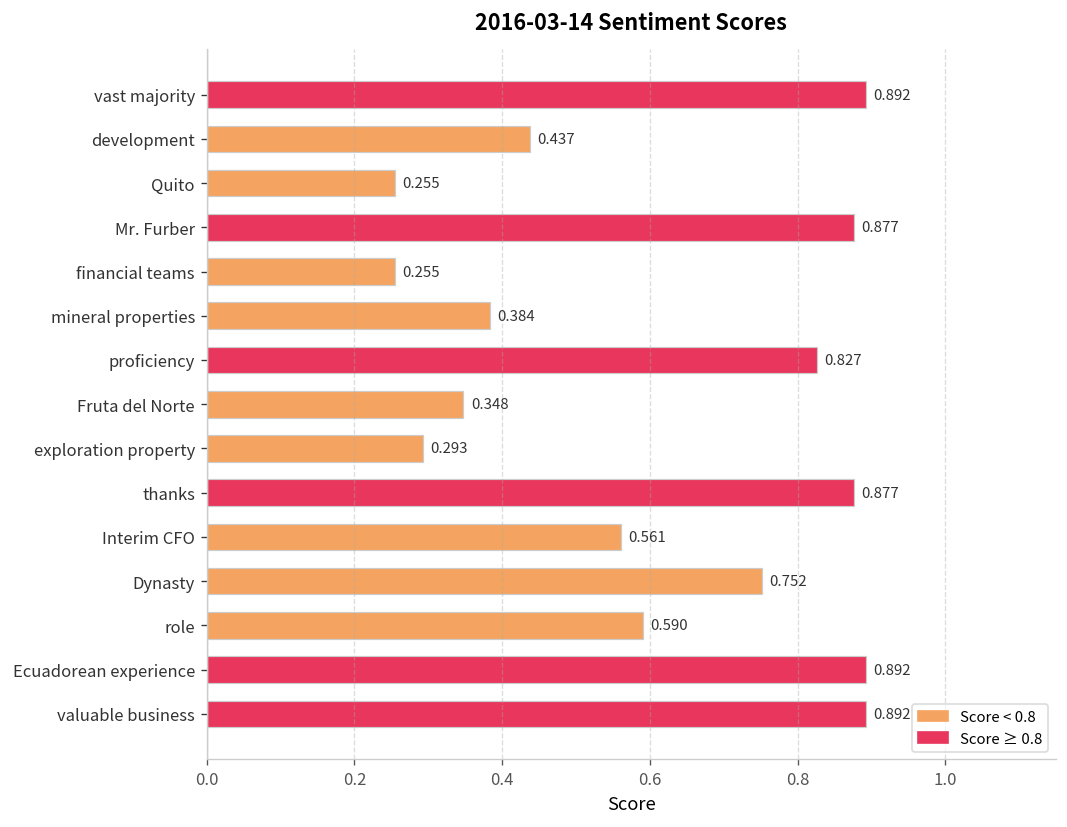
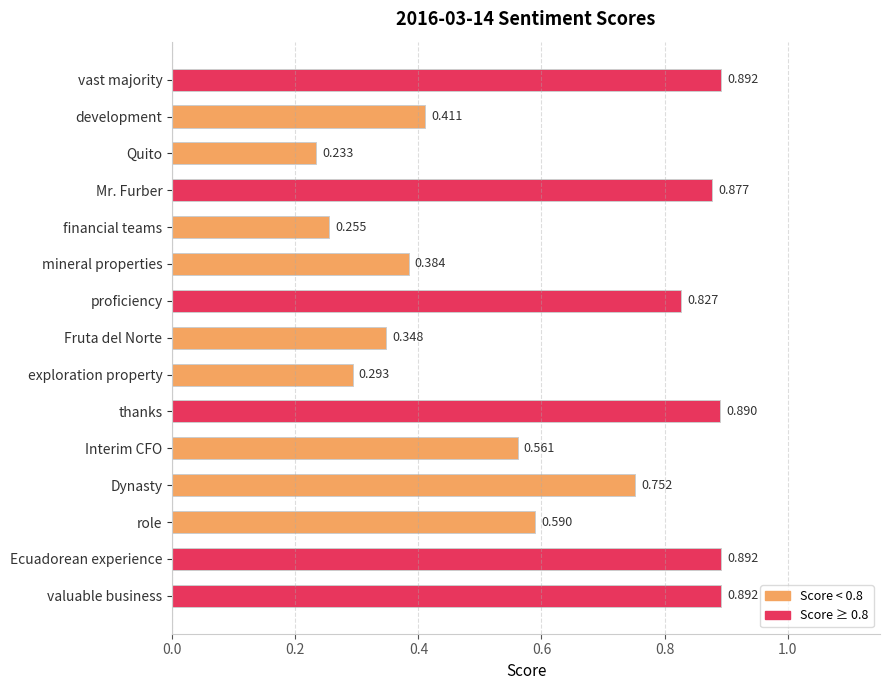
development: 0.437 -> 0.411
Quito: 0.255 -> 0.233
thanks: 0.877 -> 0.890
